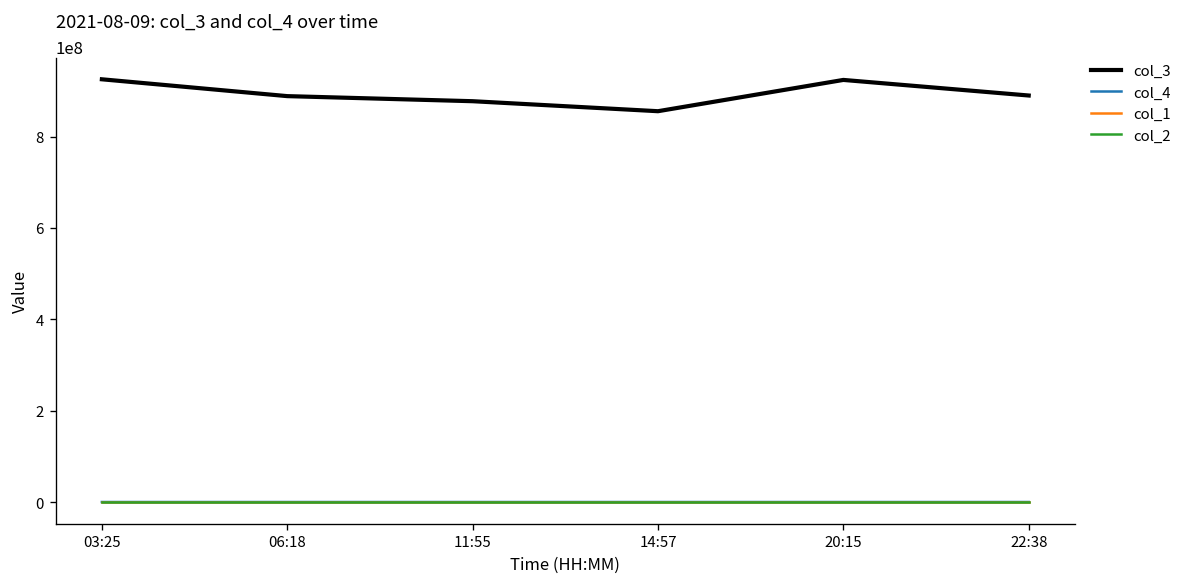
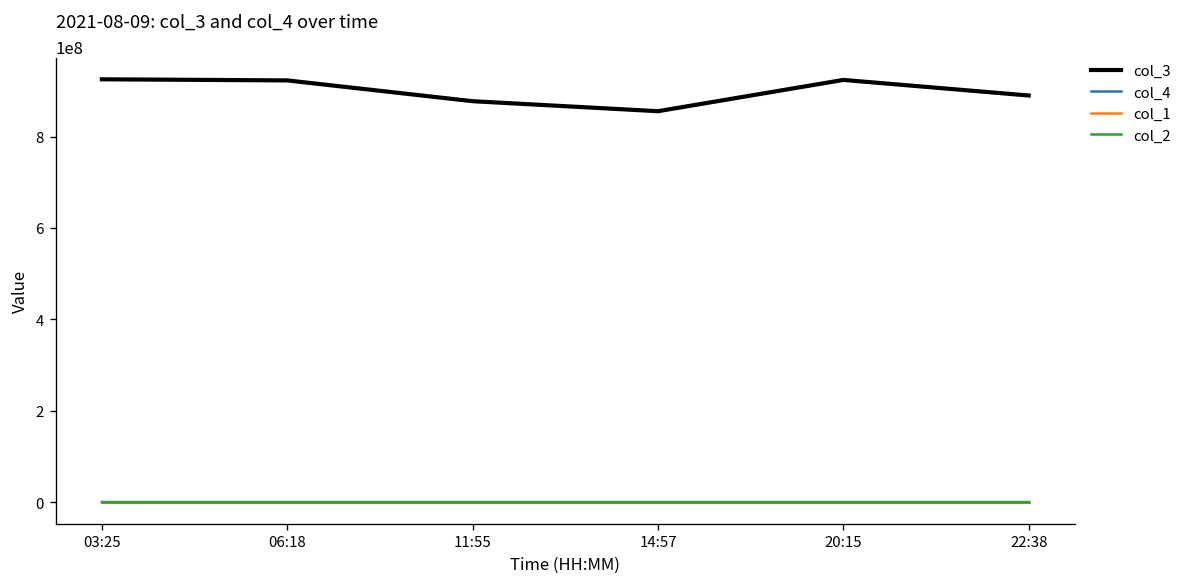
col_3, 06:18: 890000000 -> 920000000
